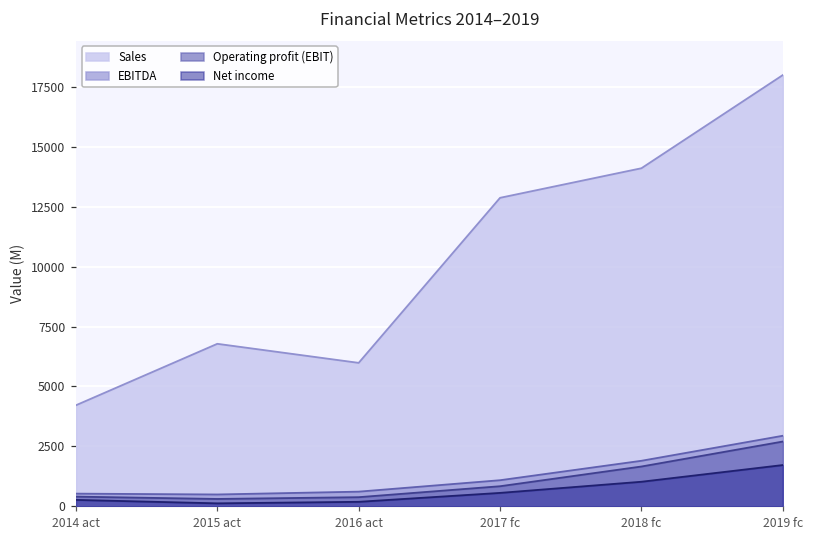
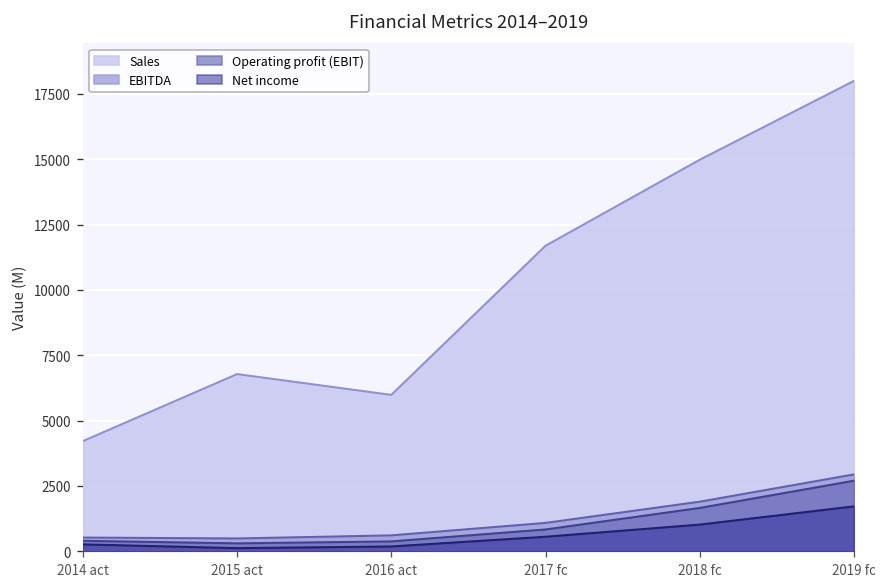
Sales, 2017 fc: 12900 -> 11700
Sales, 2018 fc: 14100 -> 15000
